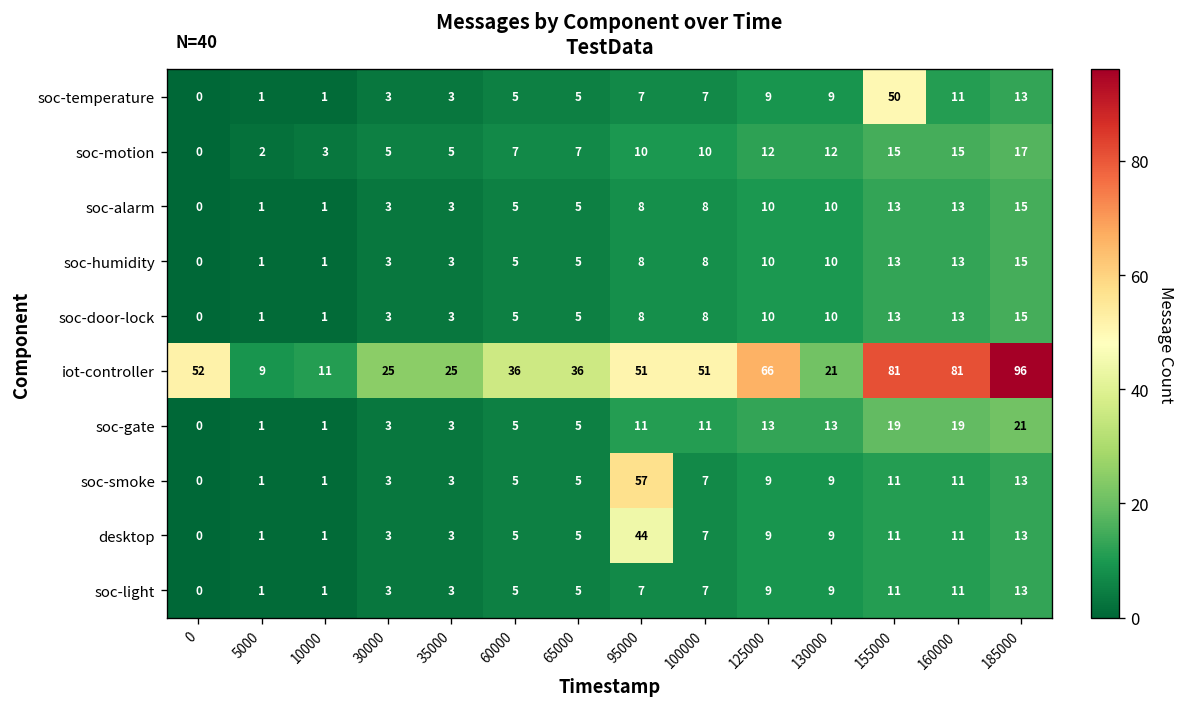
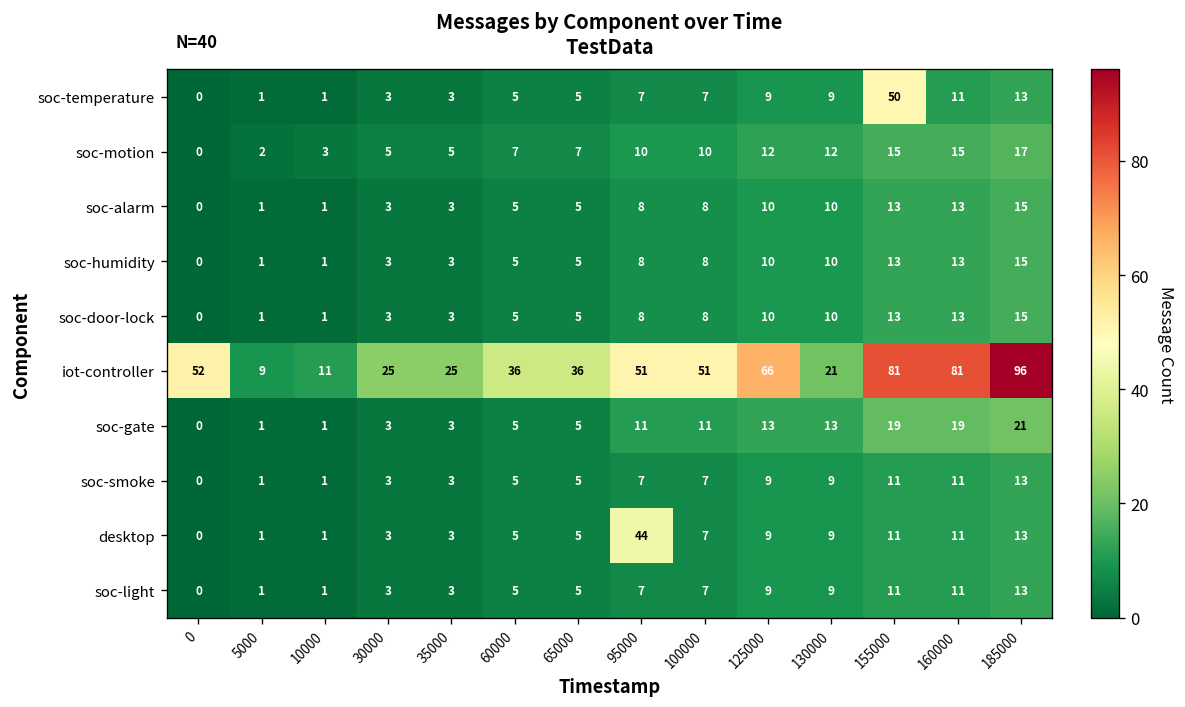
soc-smoke, 95000: 57 -> 7
